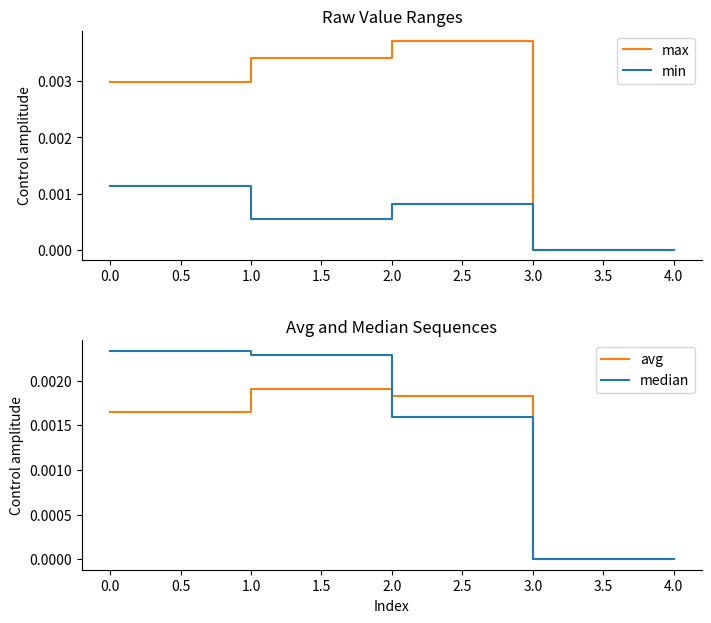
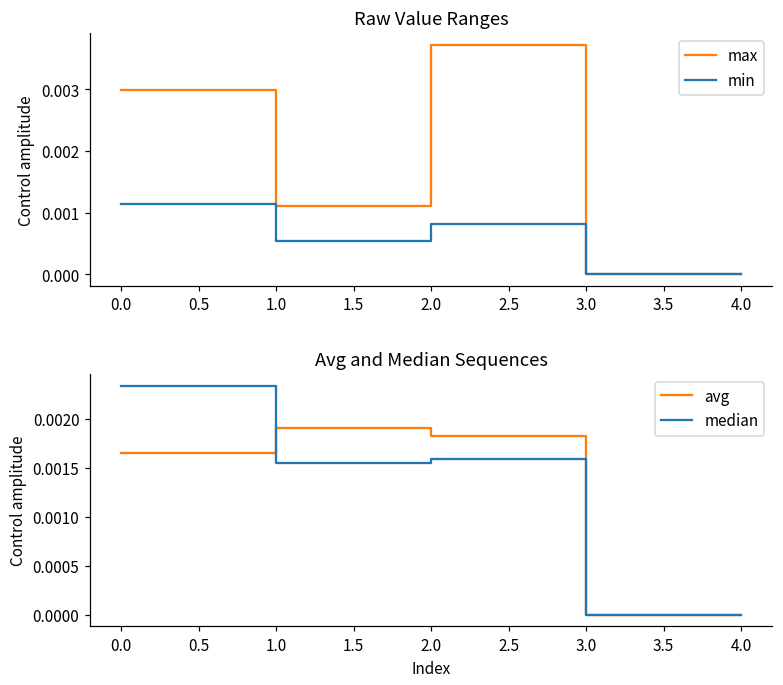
Raw Value Ranges, max, 1.0: 0.0034 -> 0.0011
Avg and Median Sequences, median, 1.0: 0.0023 -> 0.0015
